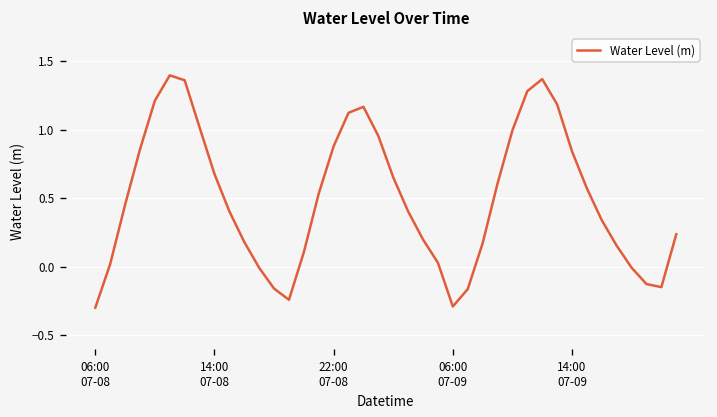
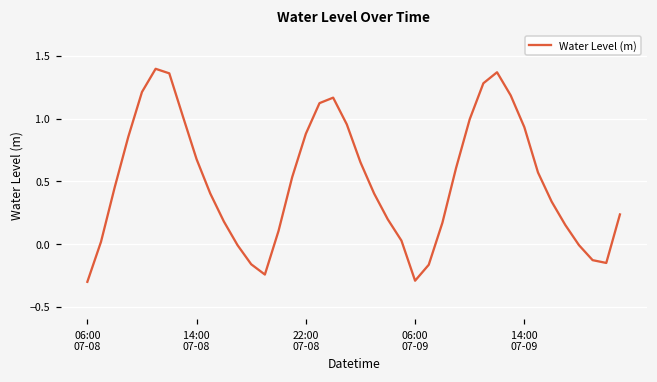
14:00 07-09: 0.84 -> 0.93
